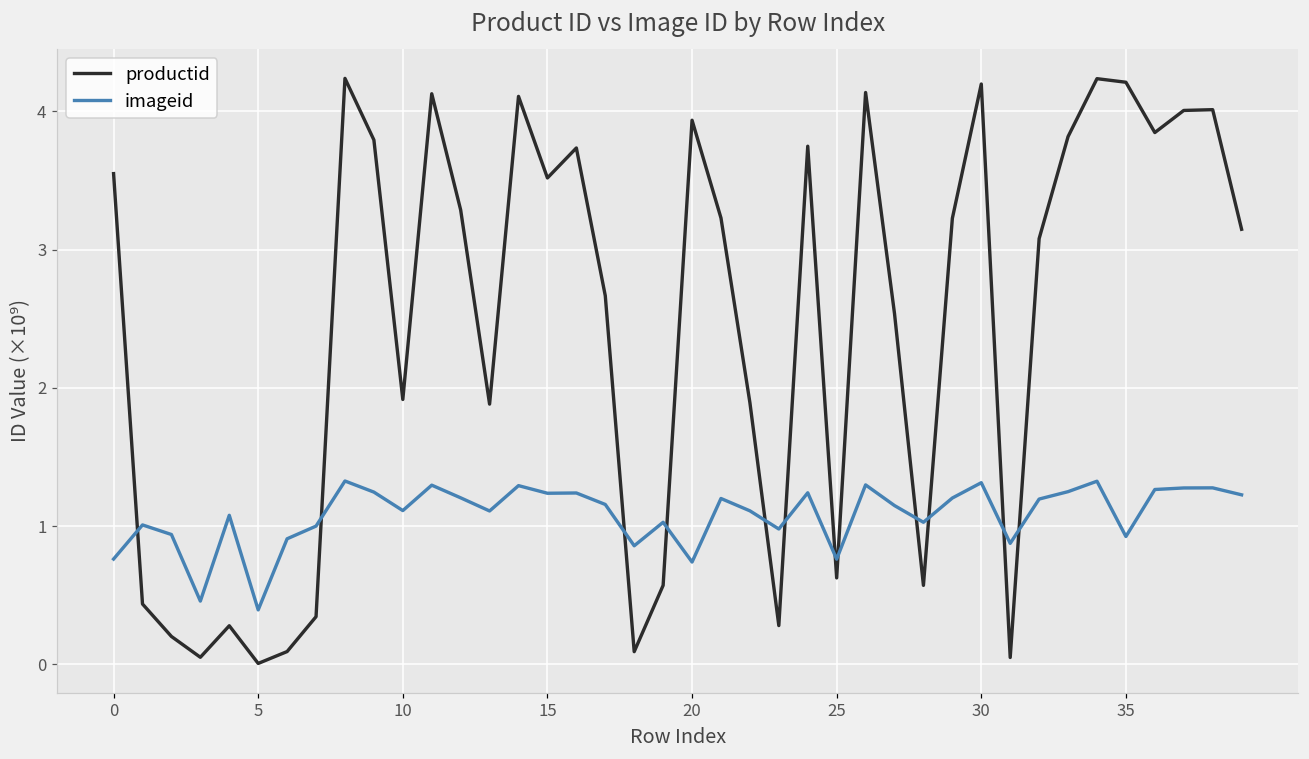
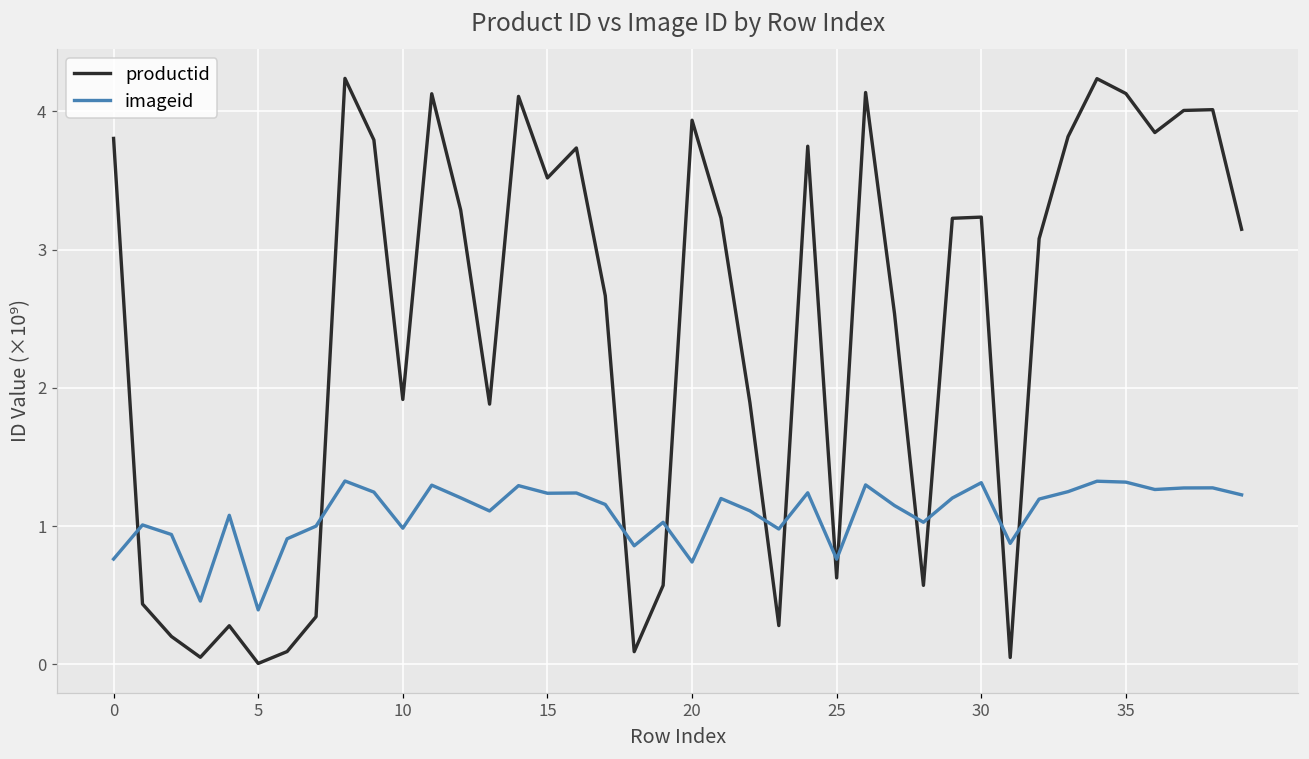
productid, 0: 3.55 -> 3.80
imageid, 10: 1.11 -> 0.98
productid, 30: 4.20 -> 3.24
productid, 35: 4.21 -> 4.13
imageid, 35: 0.92 -> 1.32
